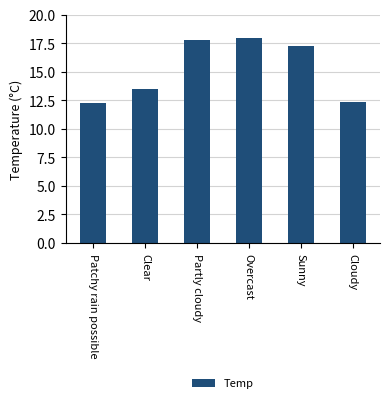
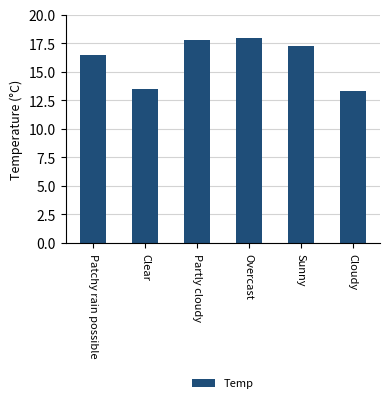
Patchy rain possible: 12.3 -> 16.5
Cloudy: 12.3 -> 13.3
